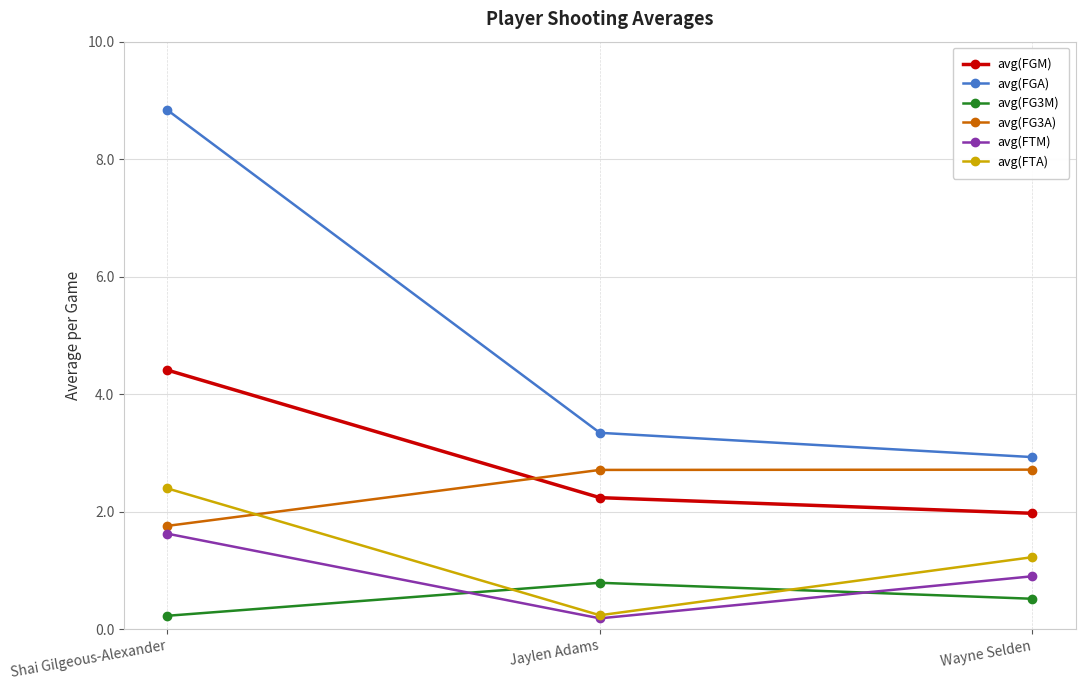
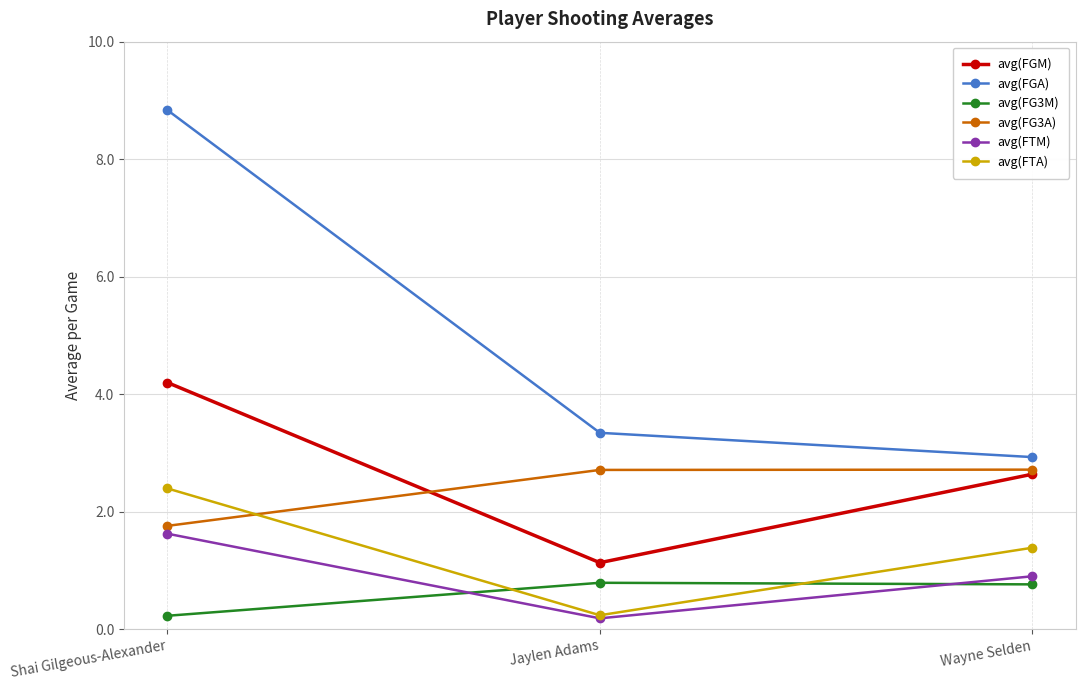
avg(FGM), Shai Gilgeous-Alexander: 4.4 -> 4.2
avg(FGM), Jaylen Adams: 2.2 -> 1.1
avg(FGM), Wayne Selden: 2.0 -> 2.6
avg(FG3M), Wayne Selden: 0.5 -> 0.8
avg(FTA), Wayne Selden: 1.2 -> 1.4
